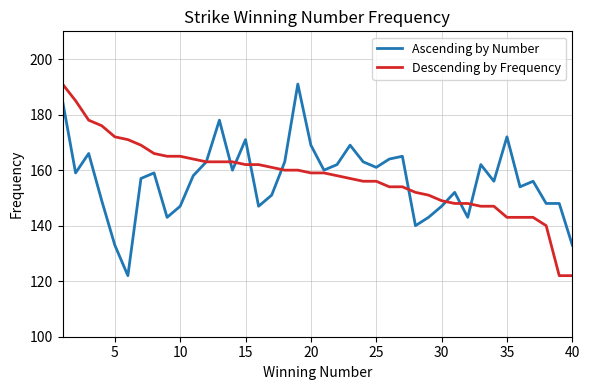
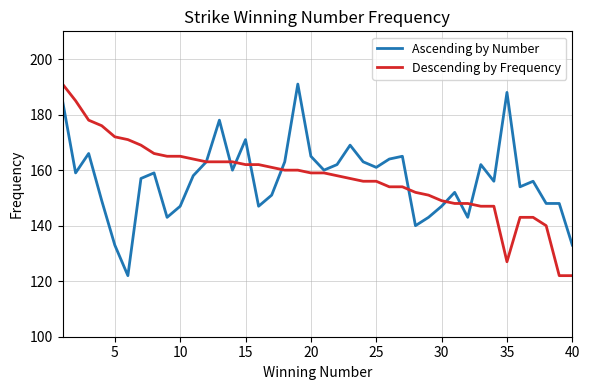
Ascending by Number, 20: 169 -> 165
Ascending by Number, 35: 172 -> 188
Descending by Frequency, 35: 143 -> 127
